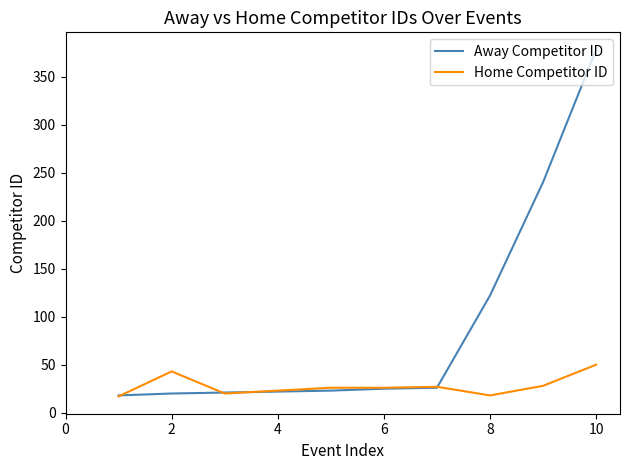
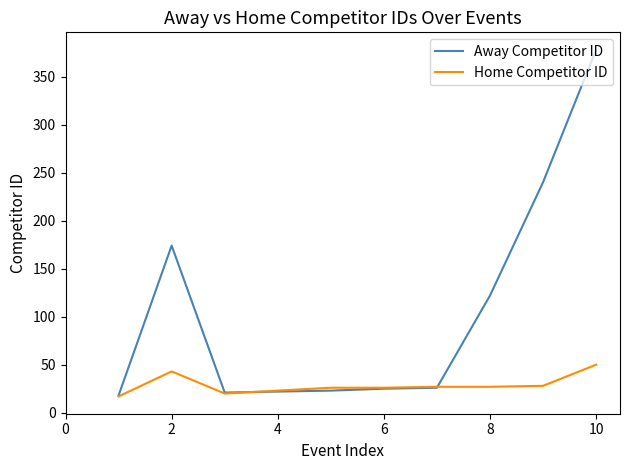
Away Competitor ID, 2: 20 -> 170
Home Competitor ID, 8: 20 -> 30
